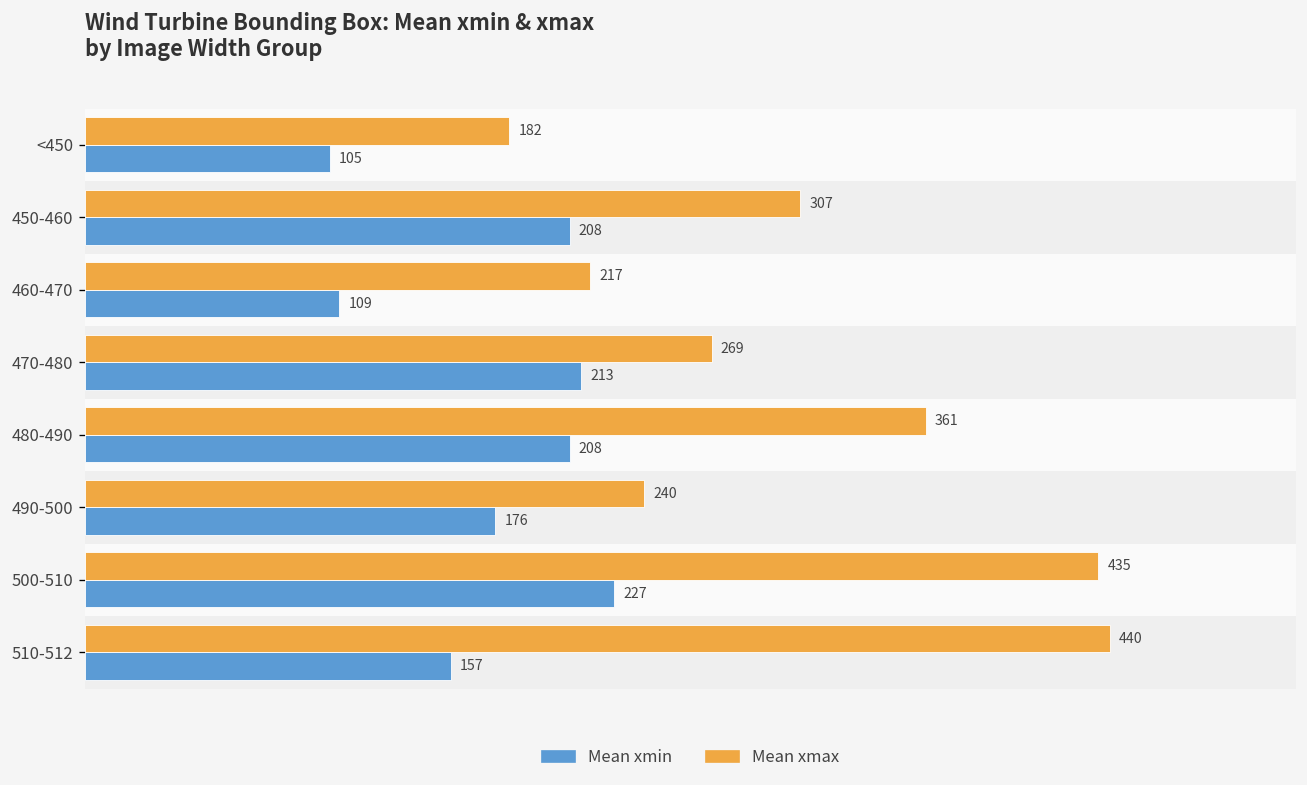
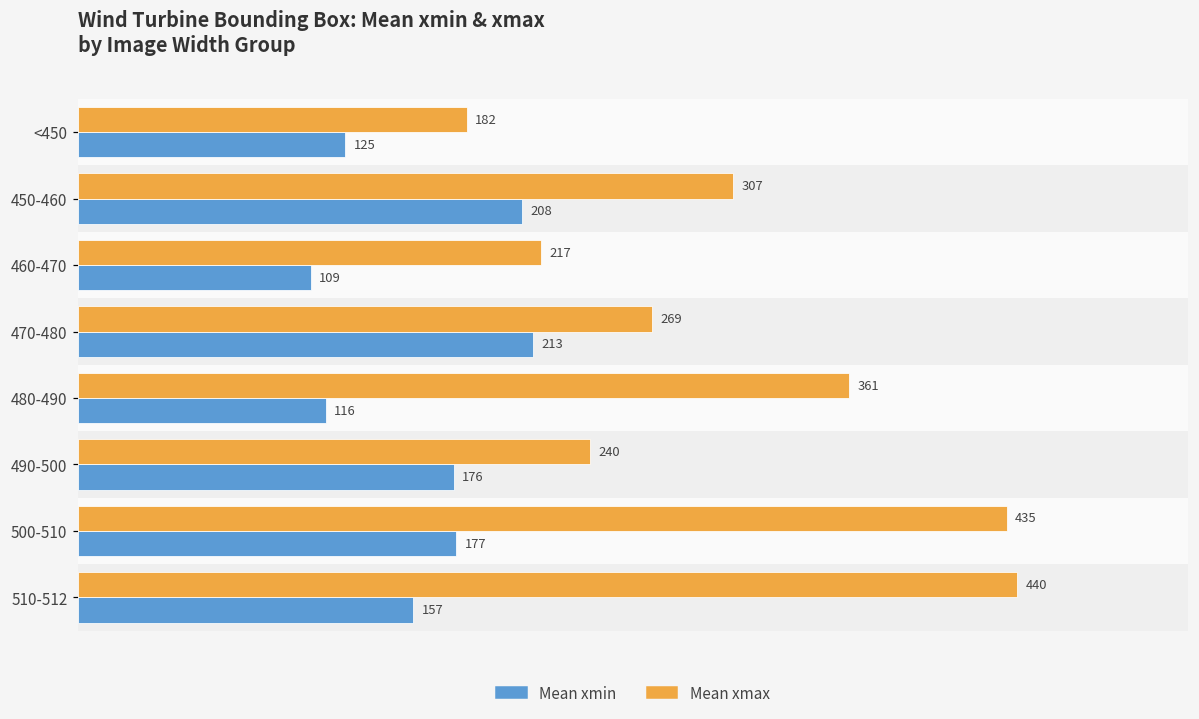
Mean xmin, <450: 105 -> 125
Mean xmin, 480-490: 208 -> 116
Mean xmin, 500-510: 227 -> 177
